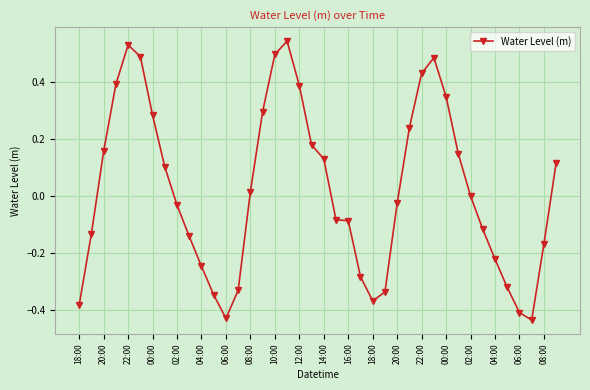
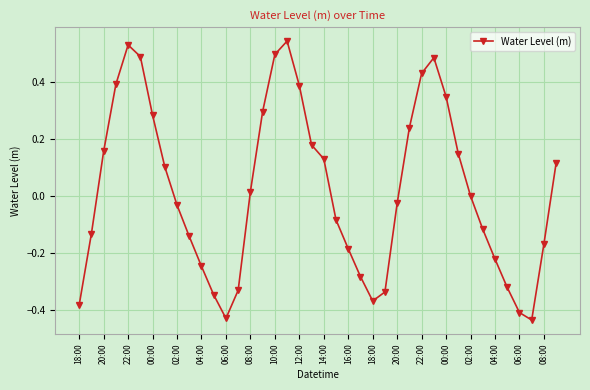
16:00: -0.09 -> -0.18
